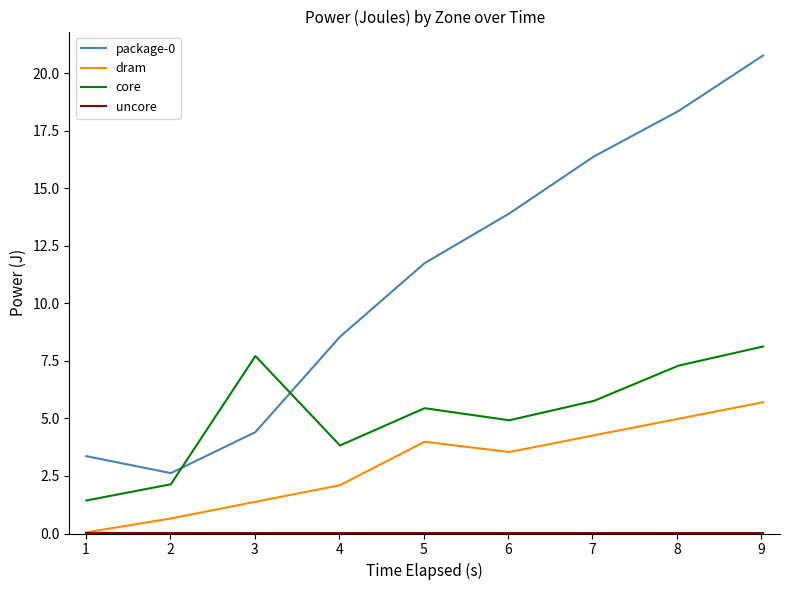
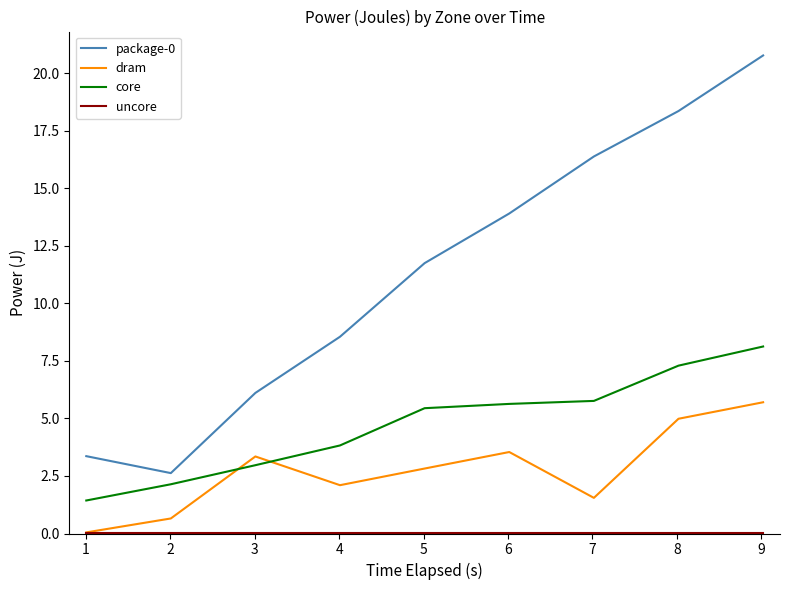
package-0, 3: 4.4 -> 6.1
dram, 3: 1.4 -> 3.3
core, 3: 7.7 -> 3.0
dram, 5: 4.0 -> 2.8
core, 6: 4.9 -> 5.6
dram, 7: 4.3 -> 1.5
